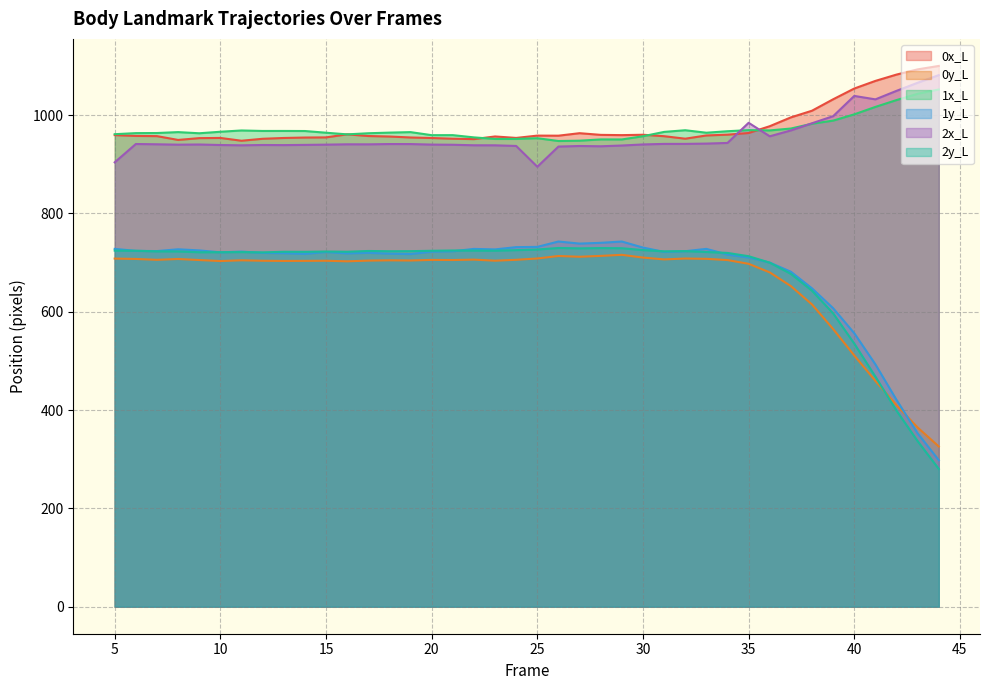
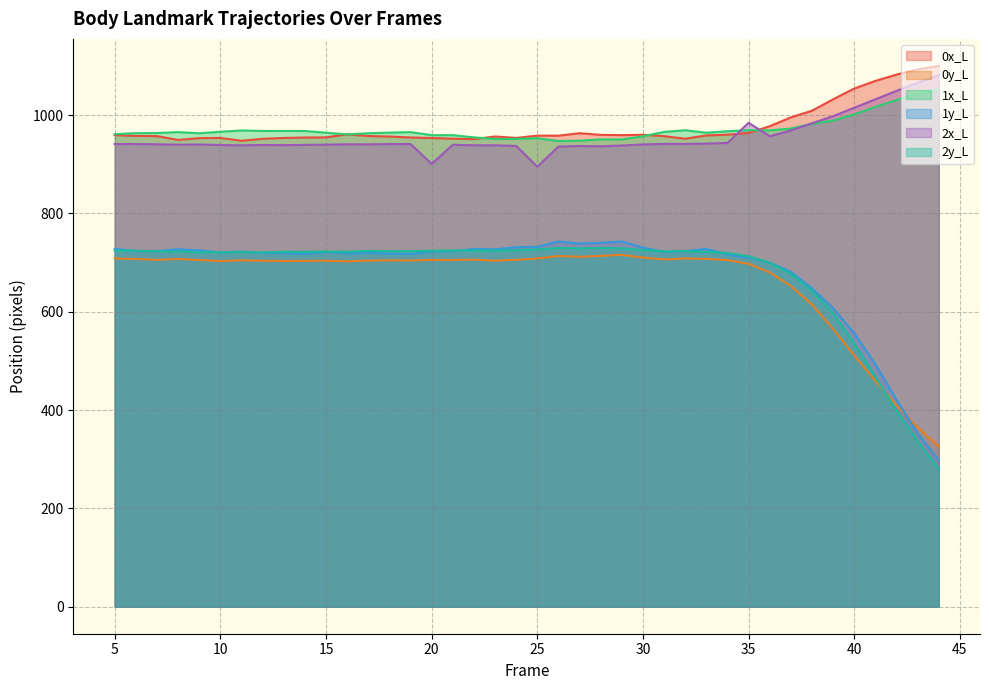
2x_L, 5: 900 -> 940
2x_L, 20: 940 -> 900
2x_L, 40: 1040 -> 1010
